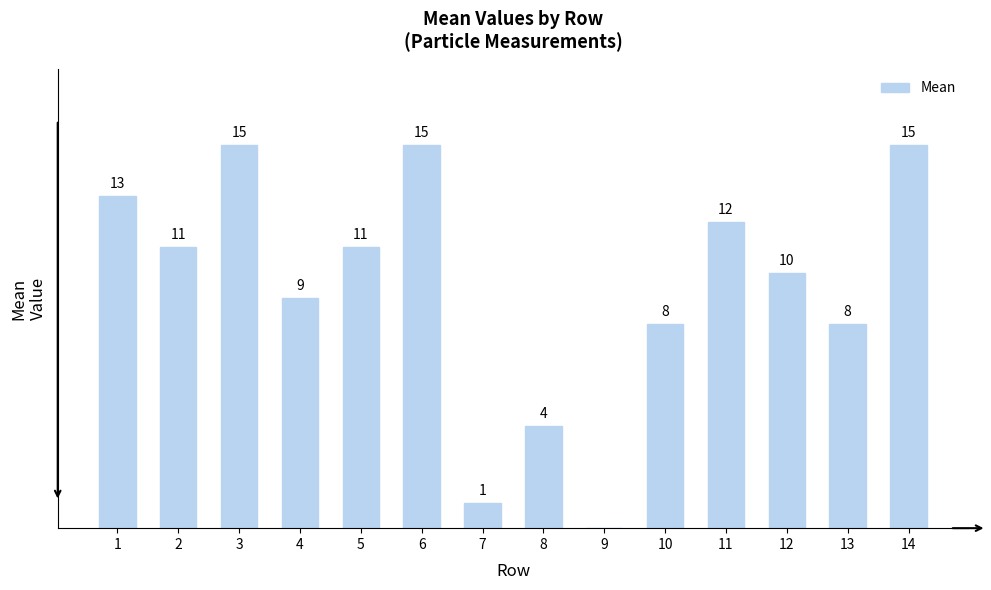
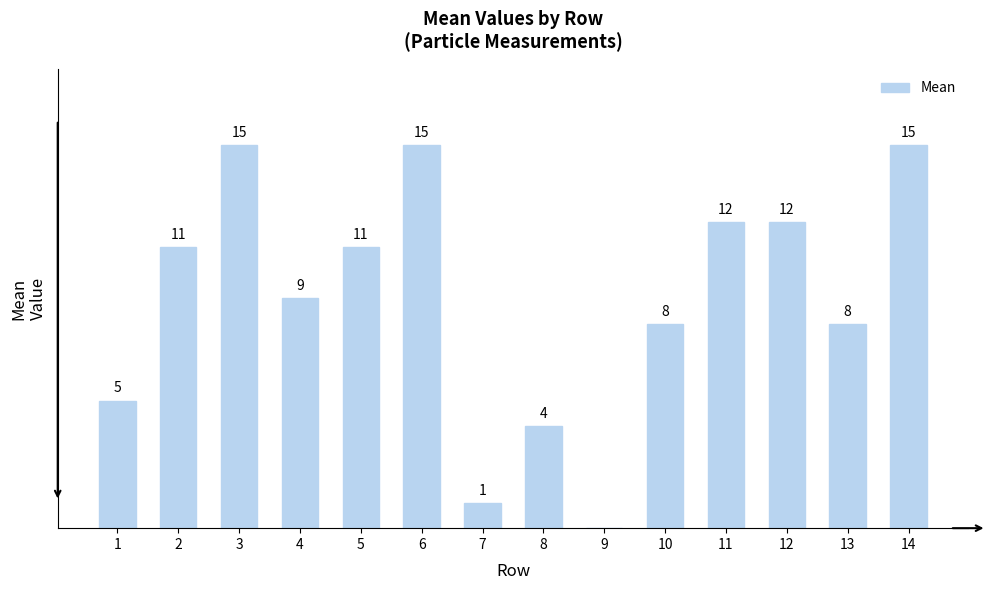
1: 13 -> 5
12: 10 -> 12
